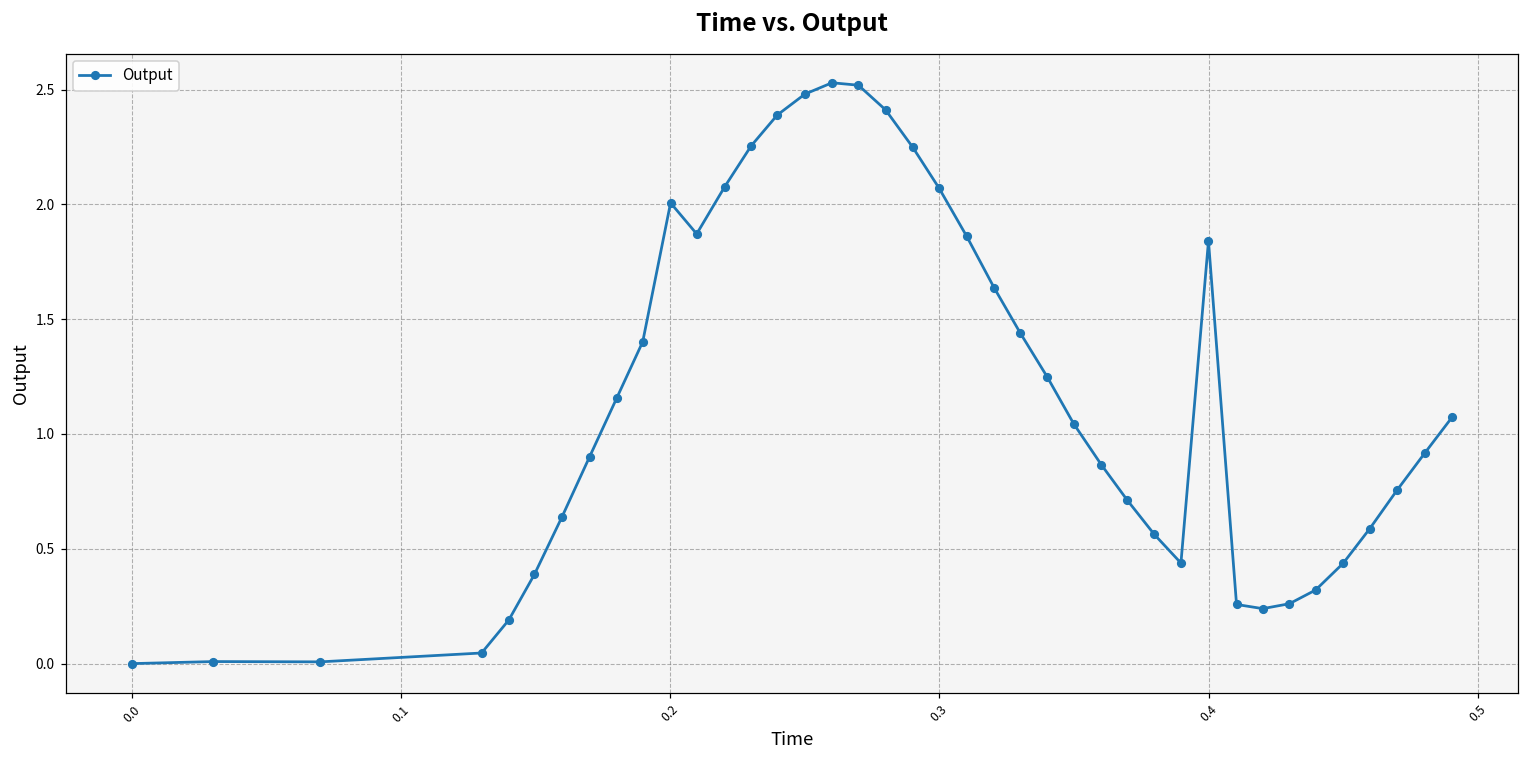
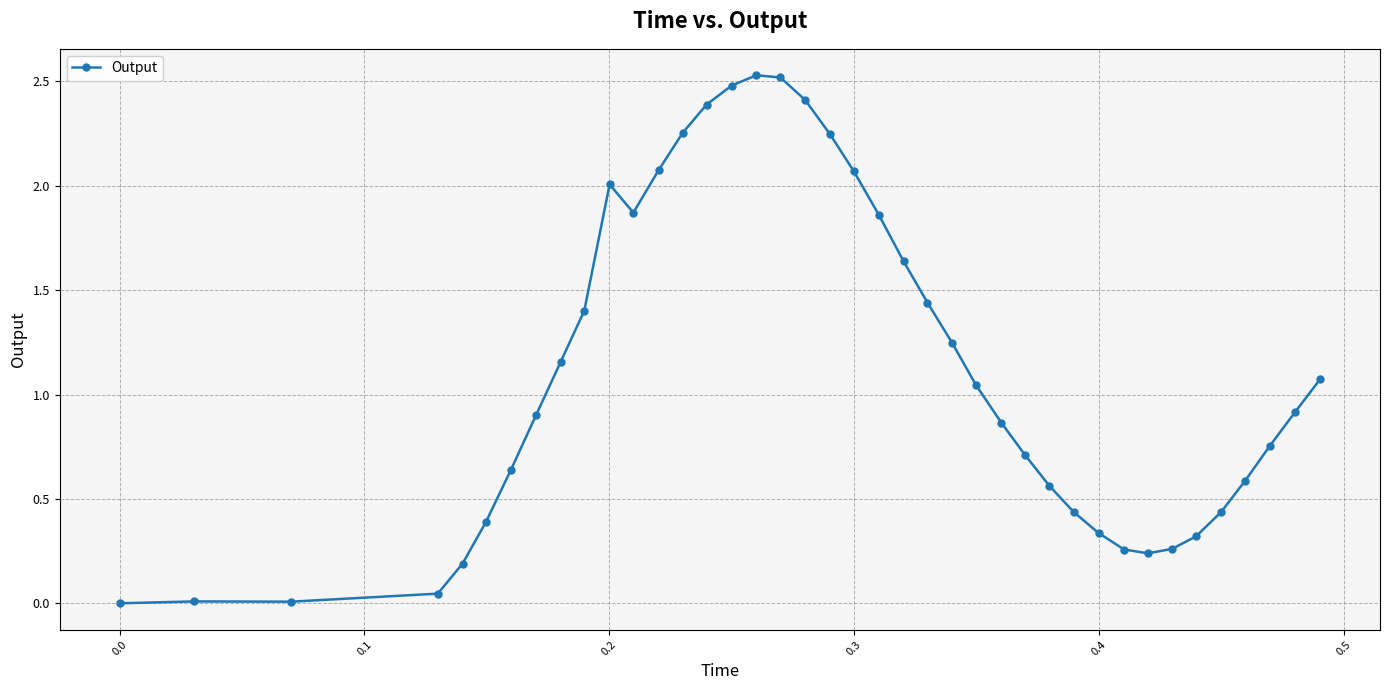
0.4: 1.84 -> 0.34
